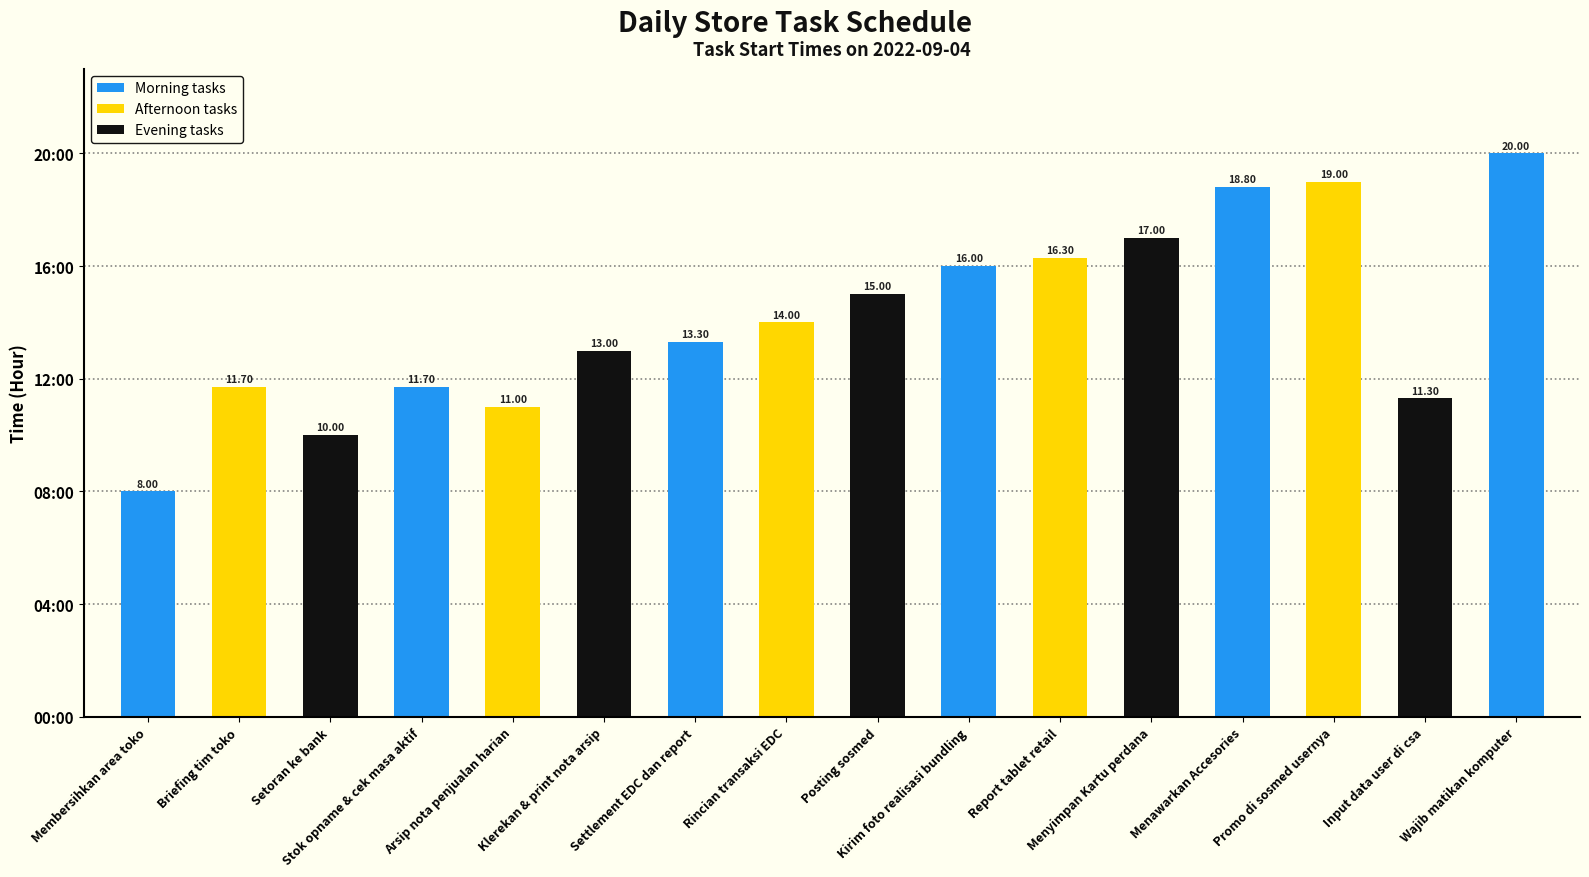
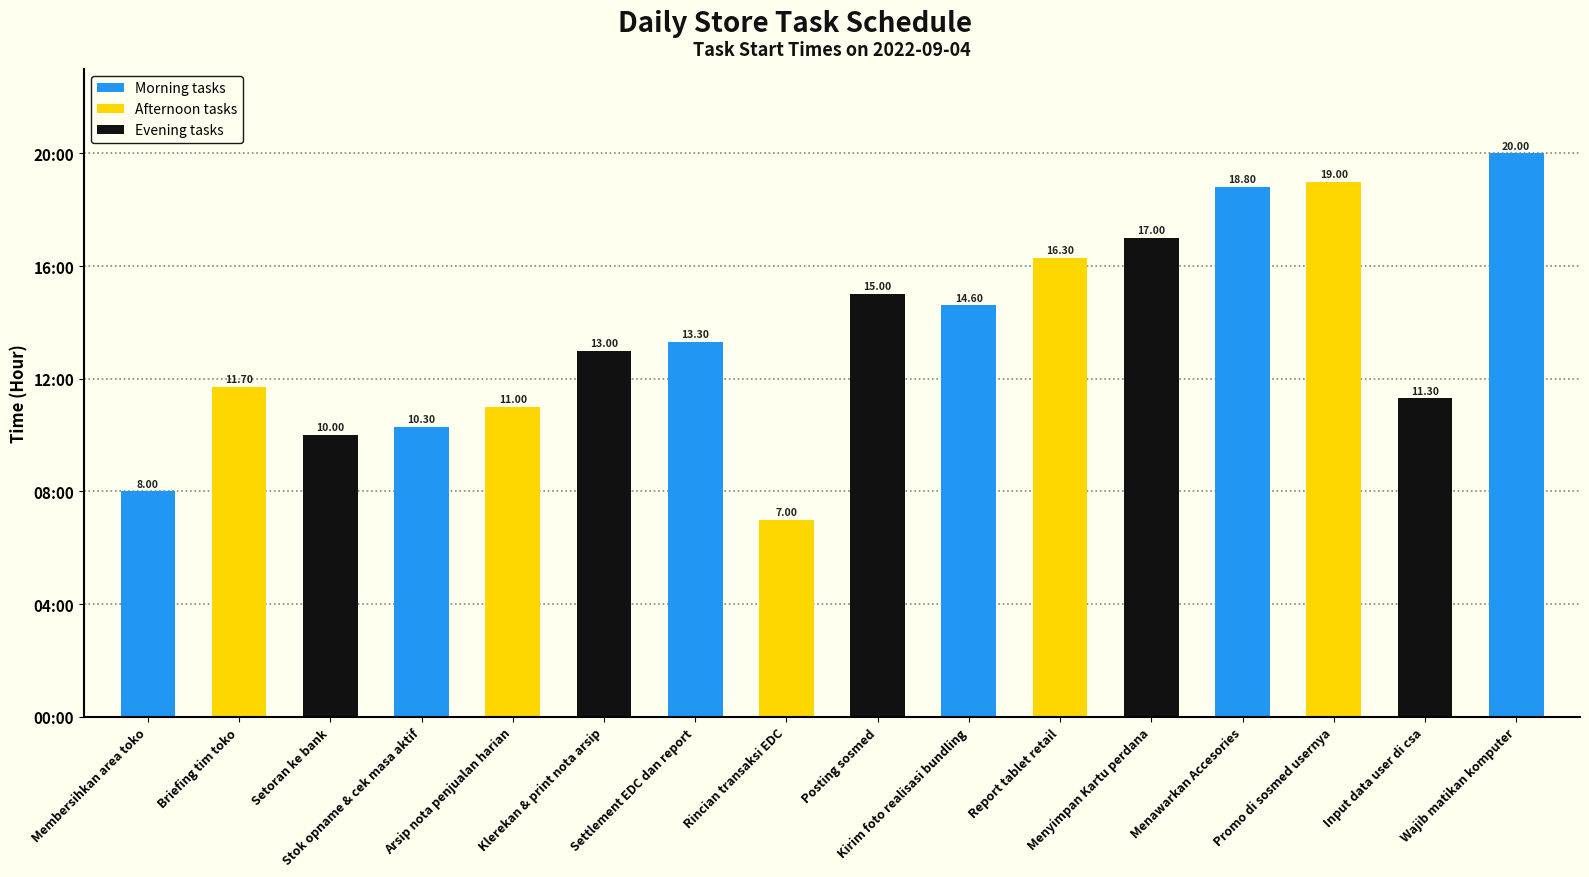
Stok opname & cek masa aktif: 11.70 -> 10.30
Rincian transaksi EDC: 14.00 -> 7.00
Kirim foto realisasi bundling: 16.00 -> 14.60
